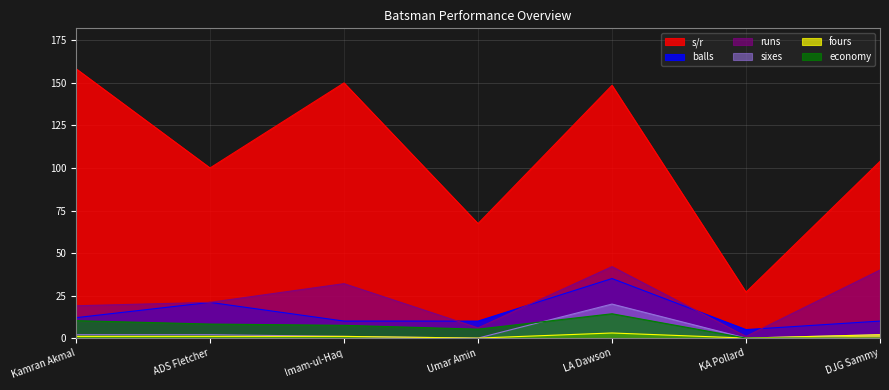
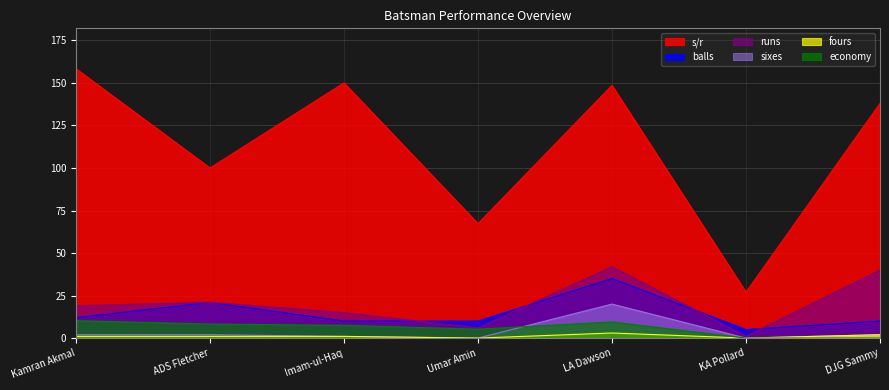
runs, Imam-ul-Haq: 32 -> 15
economy, LA Dawson: 14 -> 10
s/r, DJG Sammy: 104 -> 138
